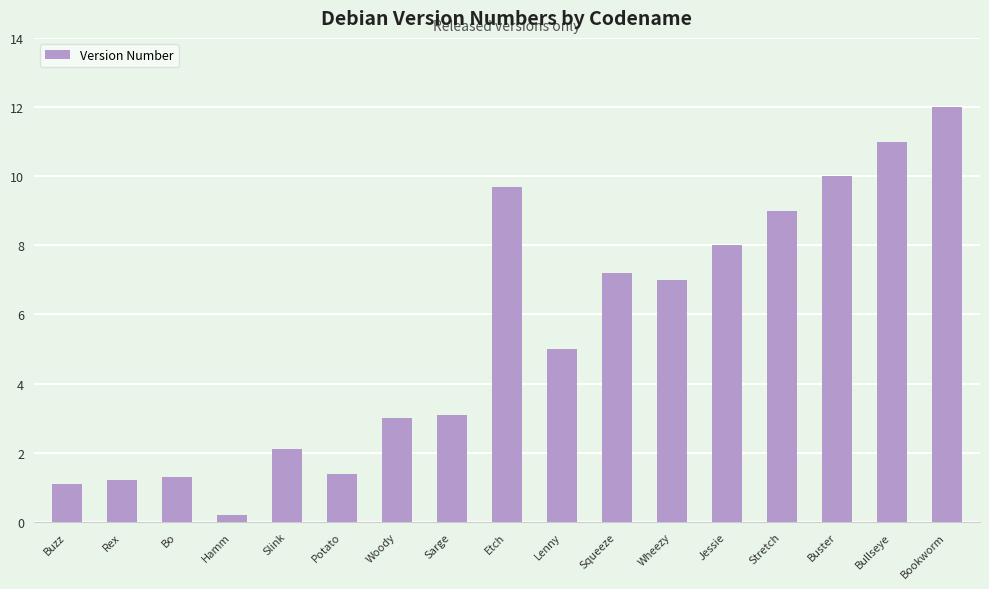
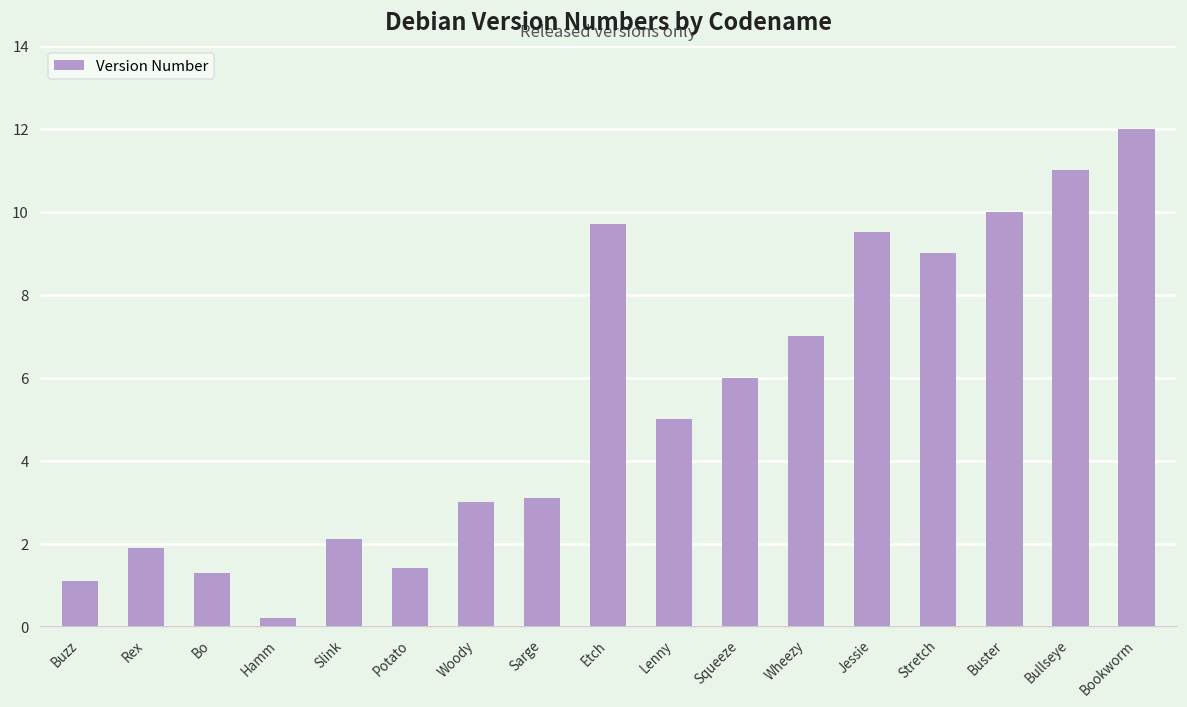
Rex: 1.2 -> 1.9
Squeeze: 7.2 -> 6.0
Jessie: 8.0 -> 9.5
